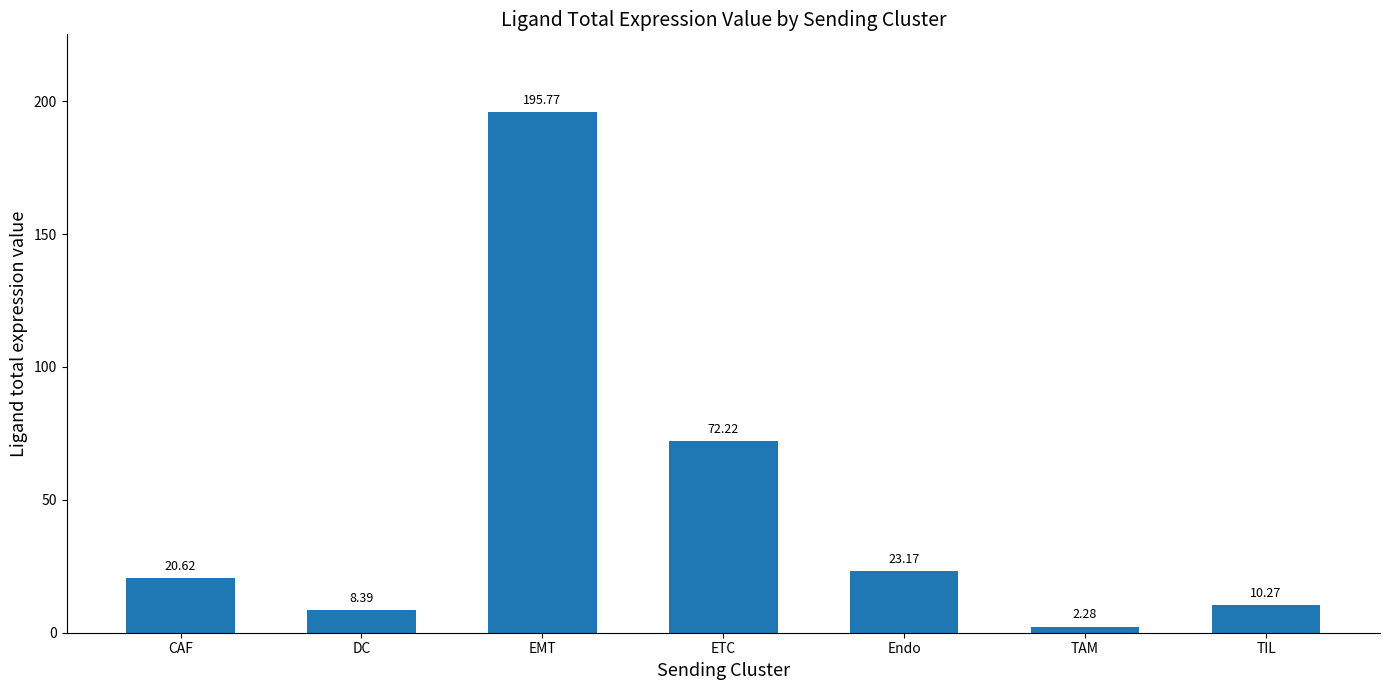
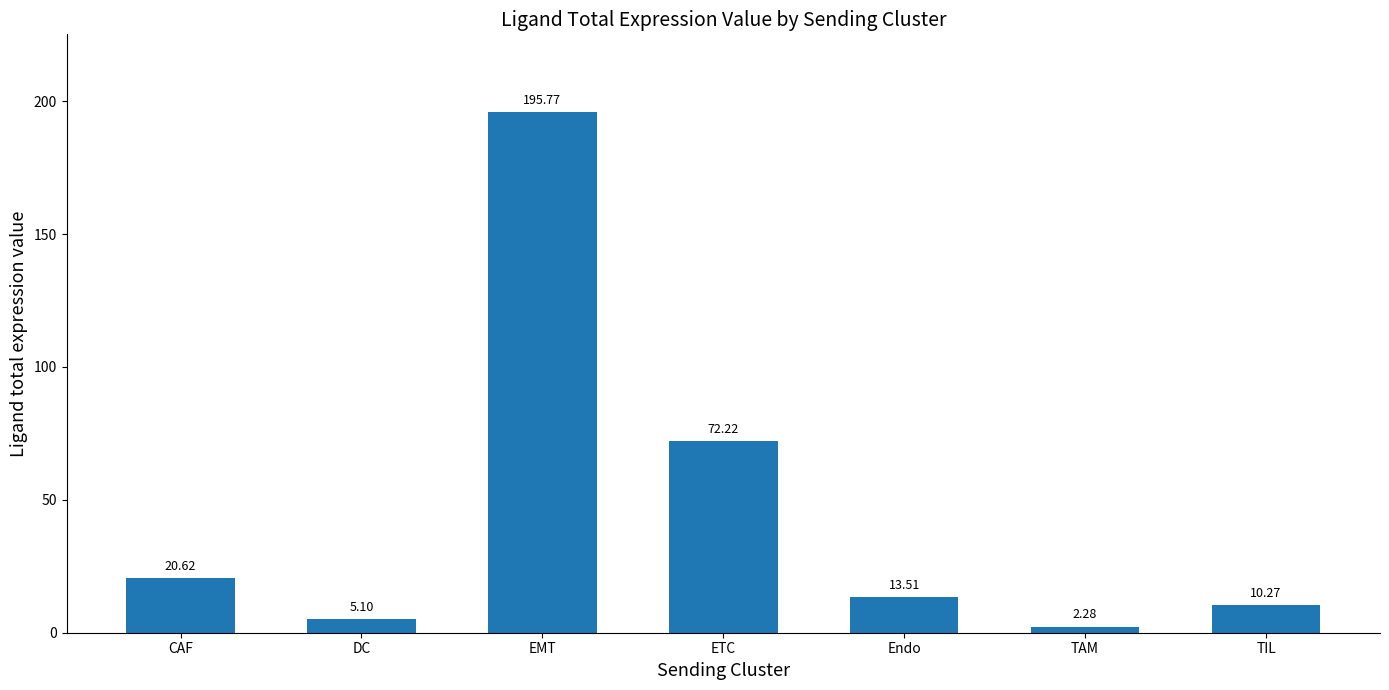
DC: 8.39 -> 5.10
Endo: 23.17 -> 13.51
